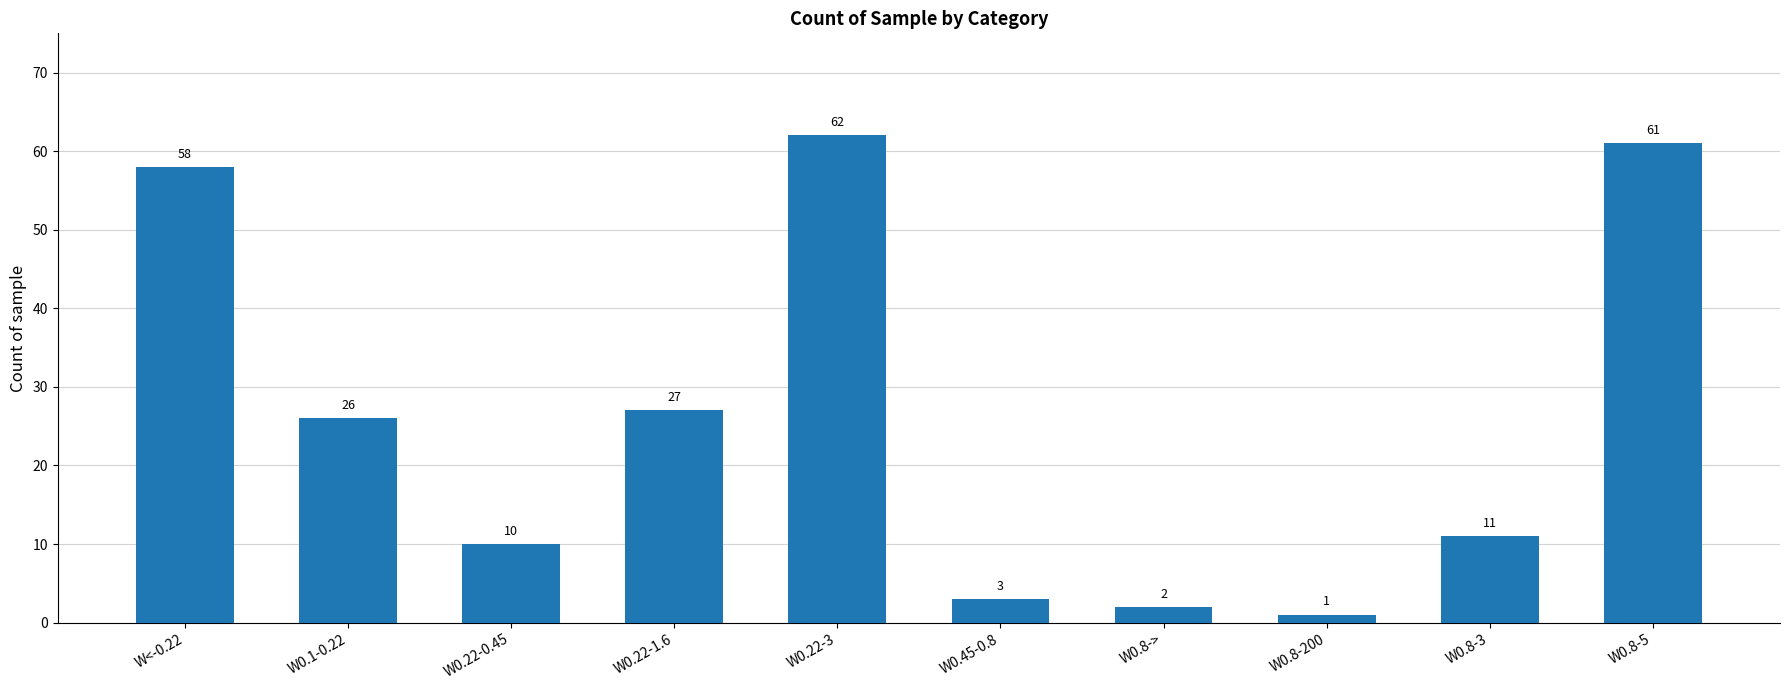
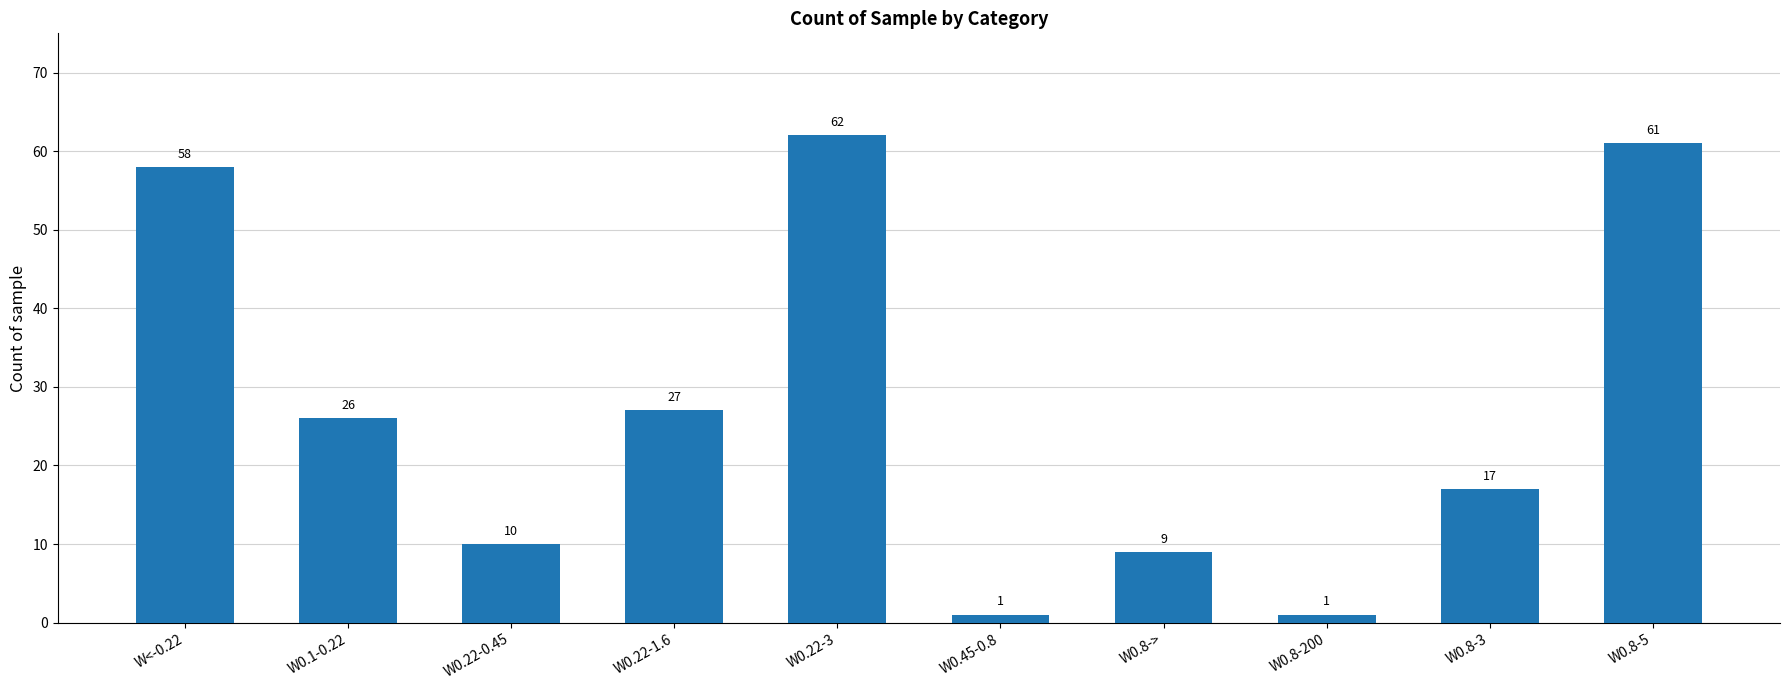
W0.45-0.8: 3 -> 1
W0.8->: 2 -> 9
W0.8-3: 11 -> 17
